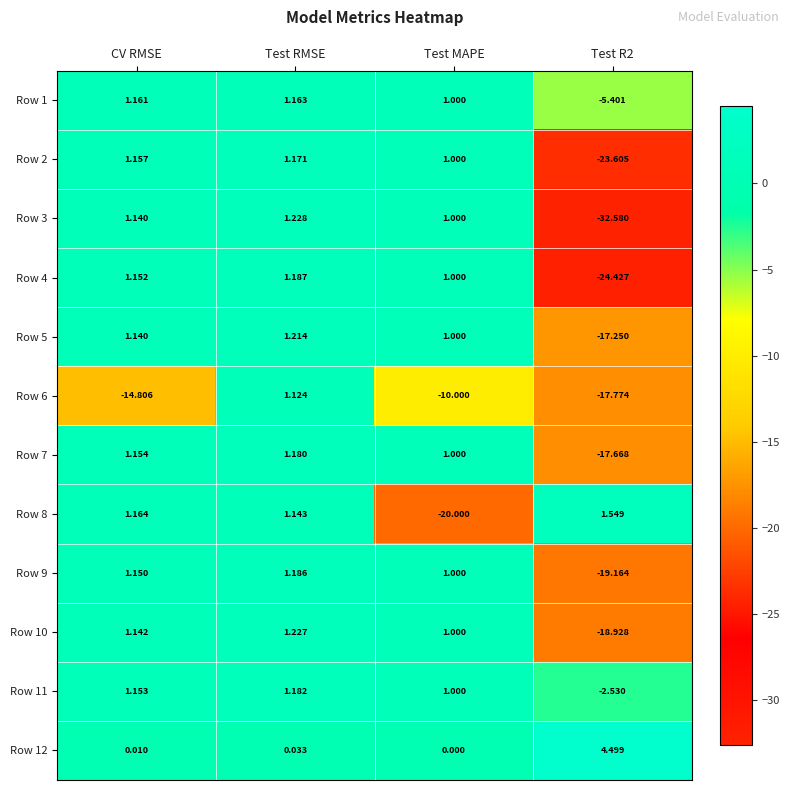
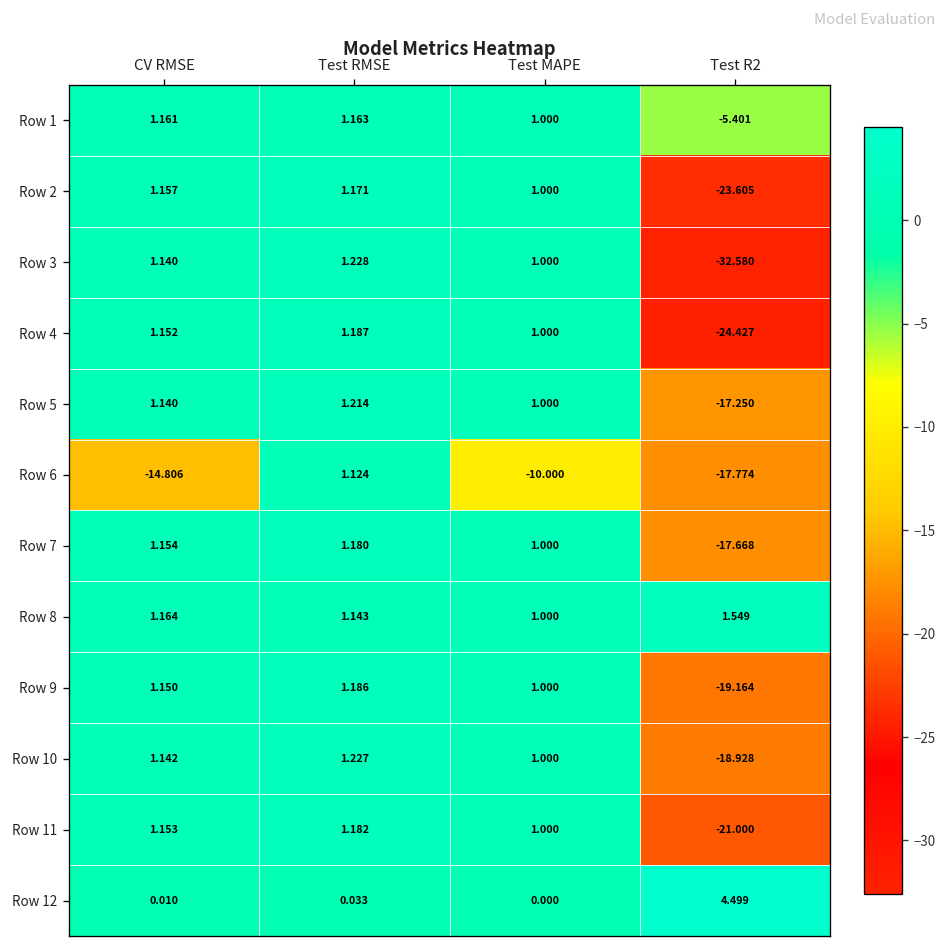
Row 8, Test MAPE: -20.000 -> 1.000
Row 11, Test R2: -2.530 -> -21.000
